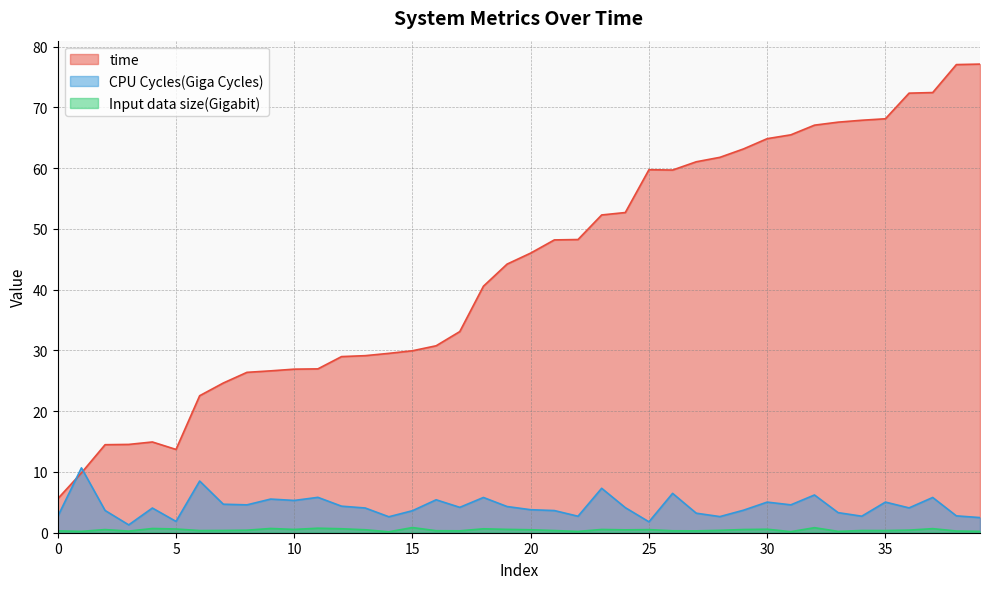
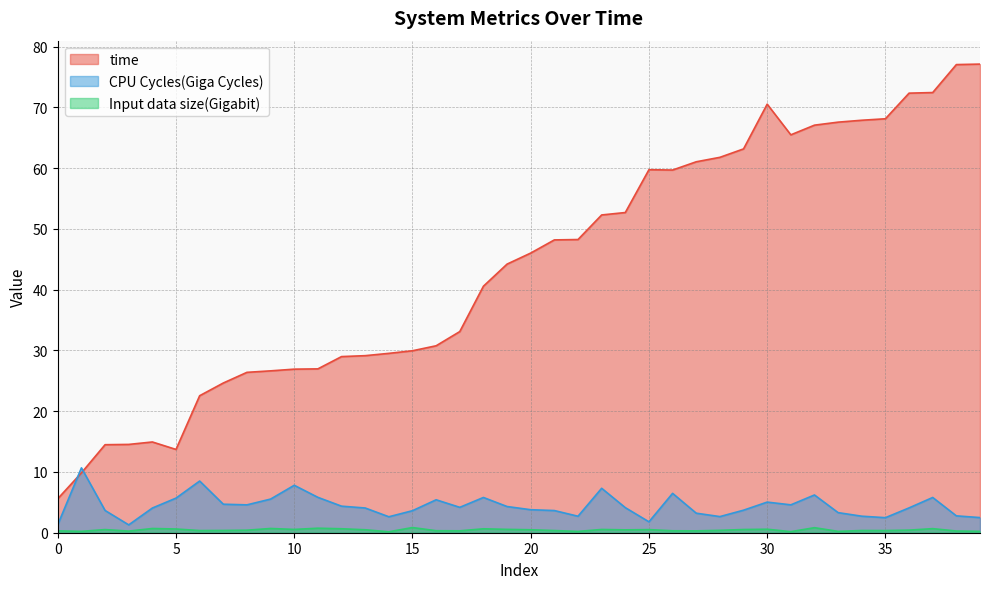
CPU Cycles(Giga Cycles), 0: 3 -> 1
CPU Cycles(Giga Cycles), 5: 2 -> 6
CPU Cycles(Giga Cycles), 10: 5 -> 8
time, 30: 65 -> 71
CPU Cycles(Giga Cycles), 35: 5 -> 2
